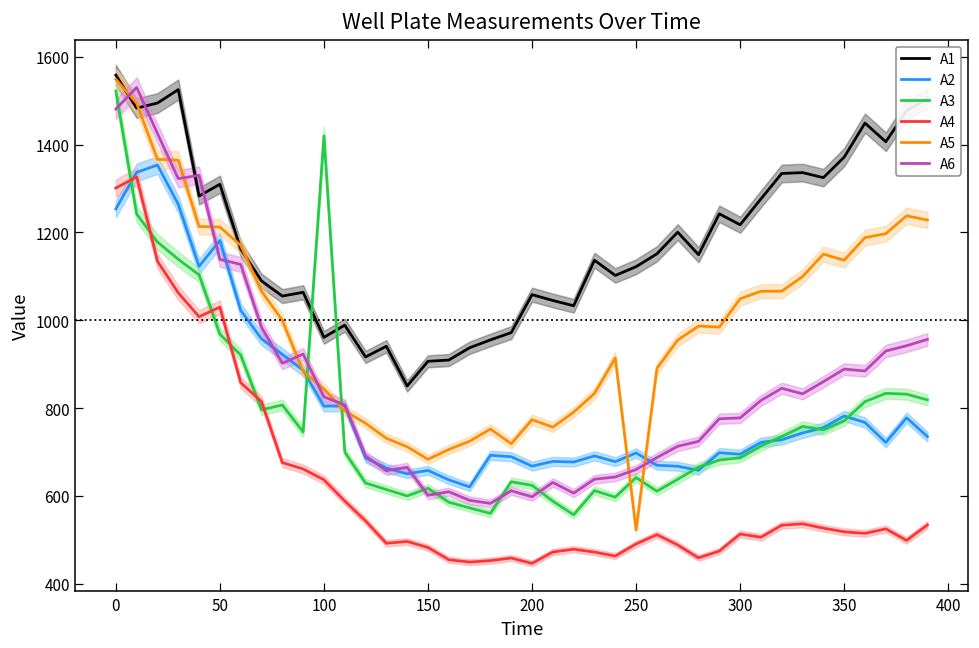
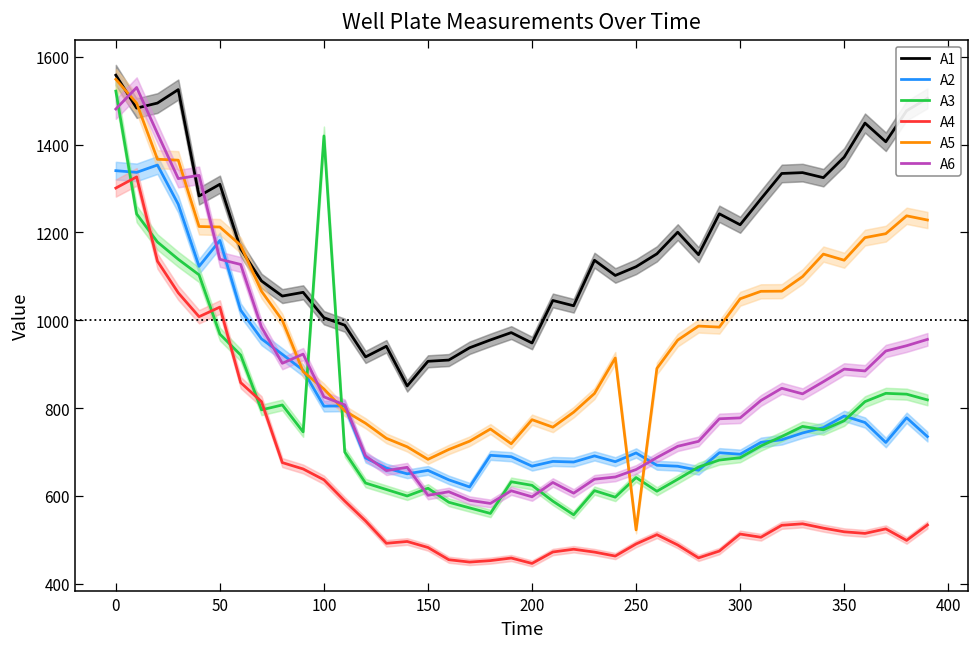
A2, 0: 1250 -> 1340
A1, 100: 960 -> 1010
A1, 200: 1060 -> 950
